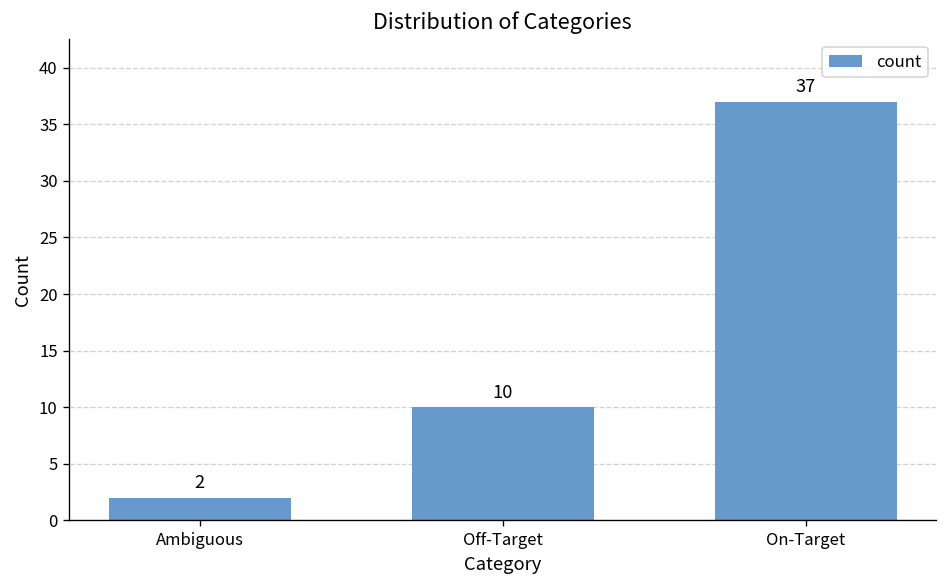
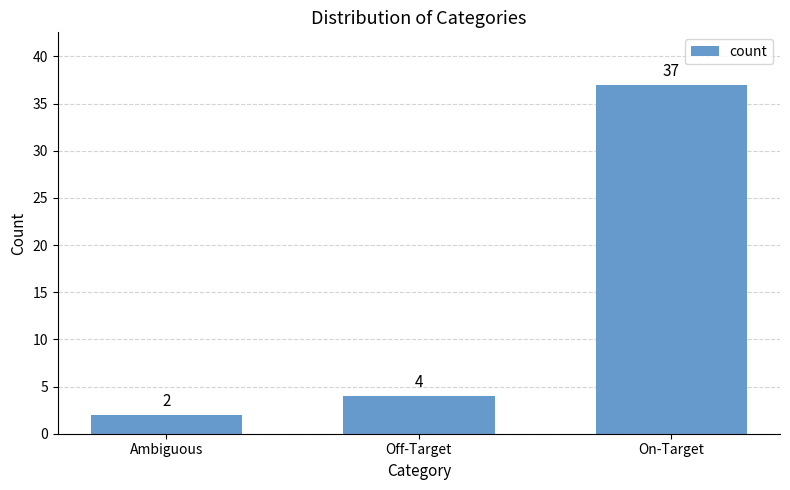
Off-Target: 10 -> 4
